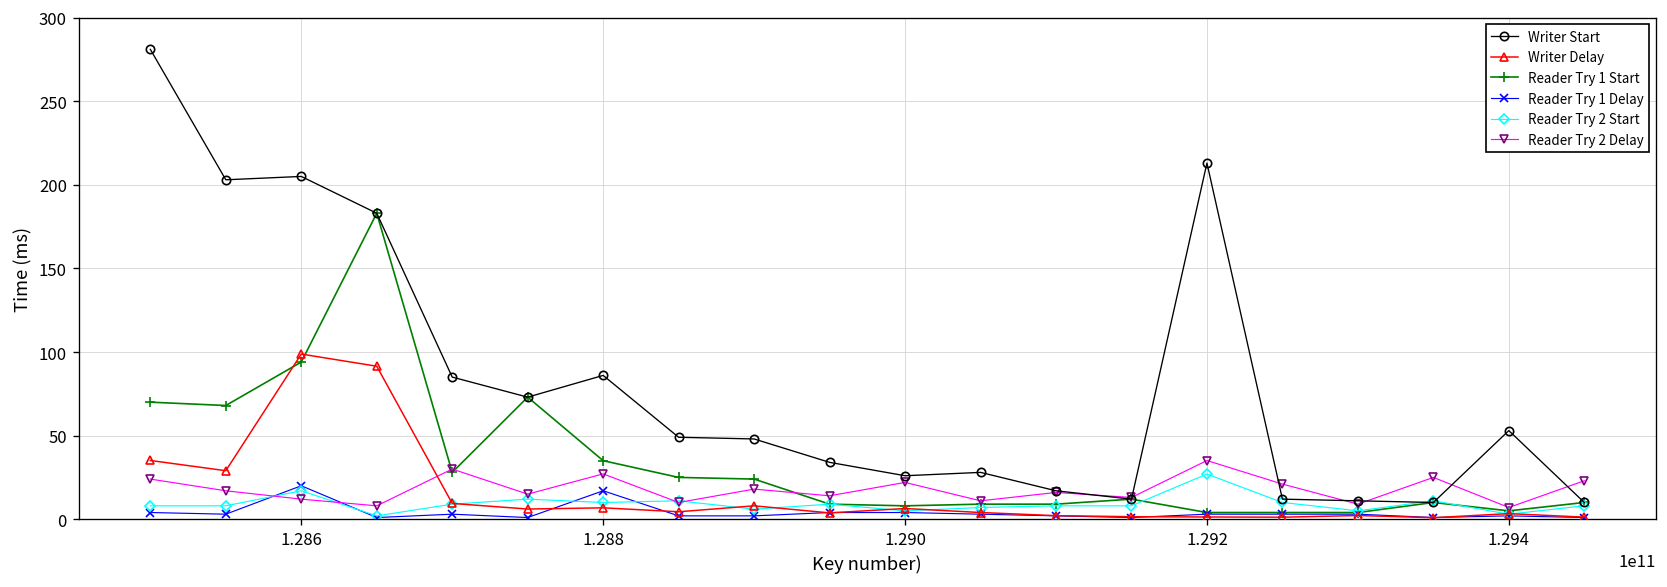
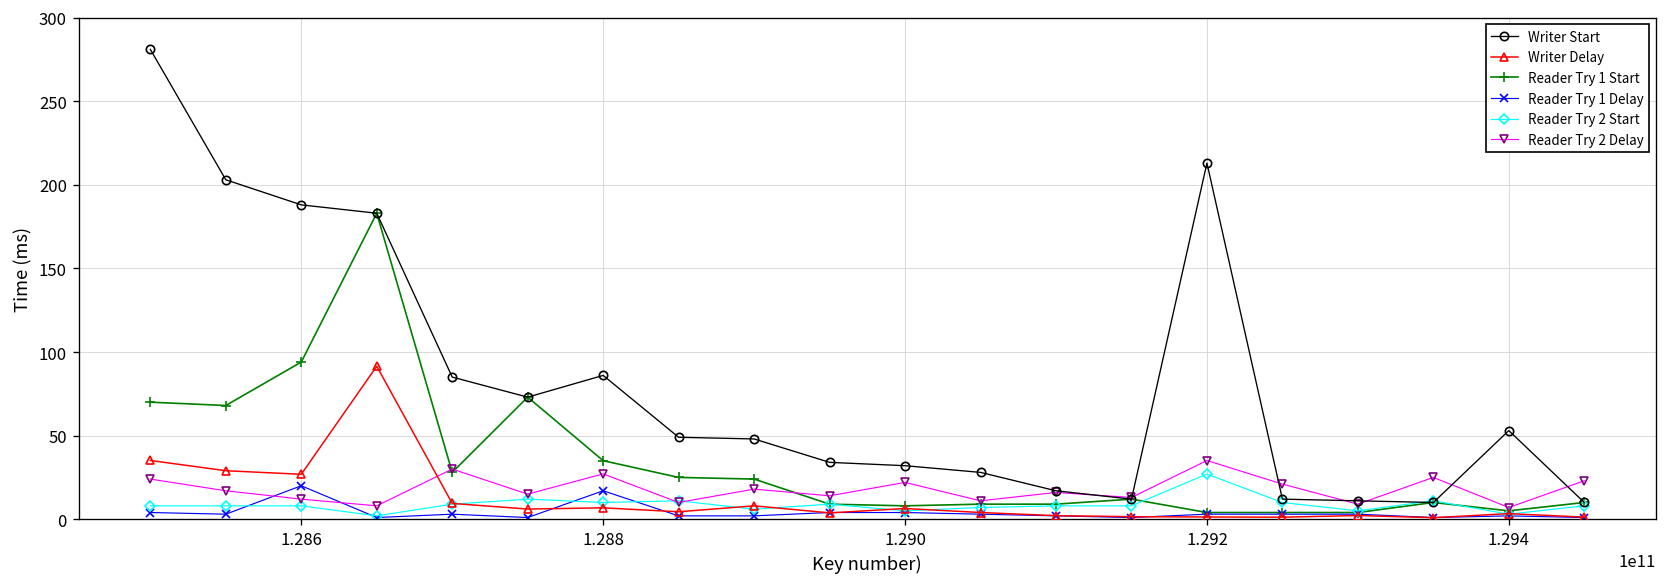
Writer Start, 1.286: 205 -> 188
Writer Delay, 1.286: 99 -> 27
Reader Try 2 Start, 1.286: 17 -> 8
Writer Start, 1.290: 26 -> 32
